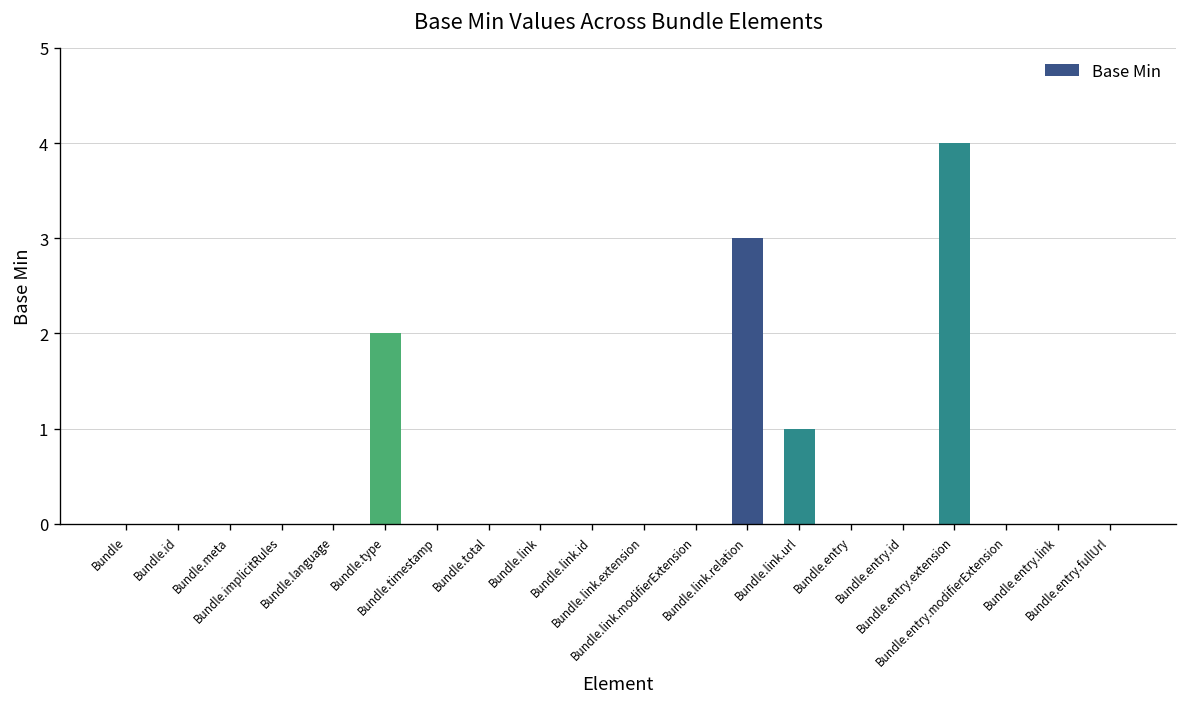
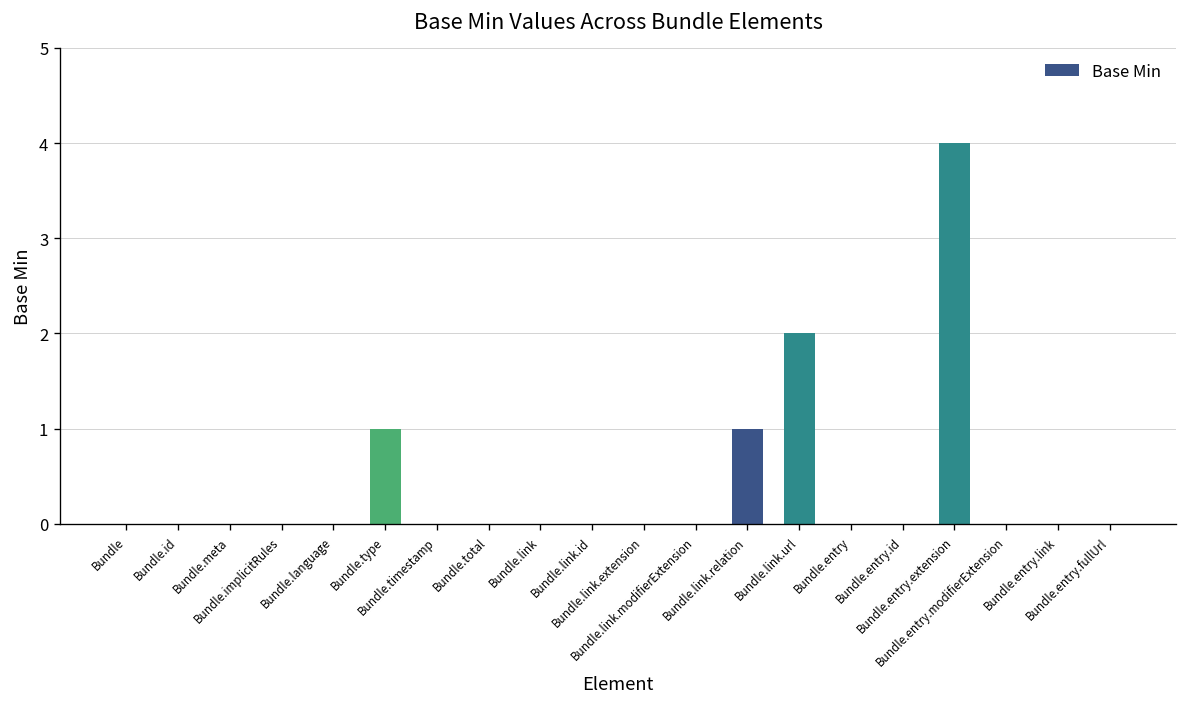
Bundle.type: 2 -> 1
Bundle.link.relation: 3 -> 1
Bundle.link.url: 1 -> 2
